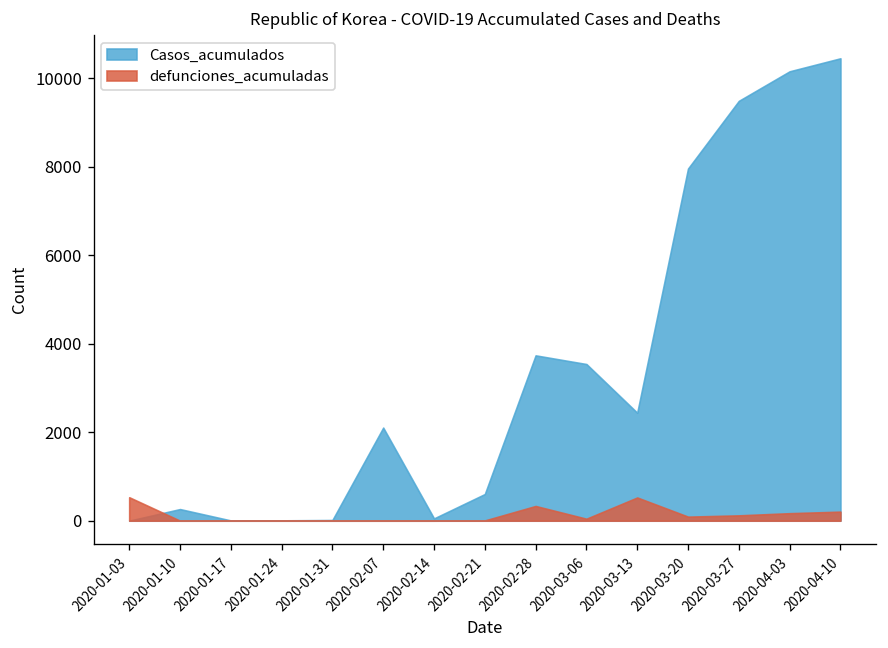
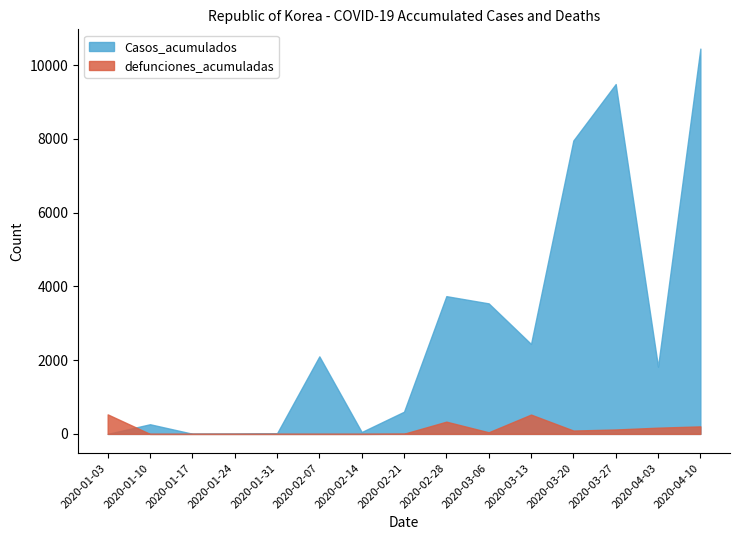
Casos_acumulados, 2020-04-03: 10200 -> 1800
